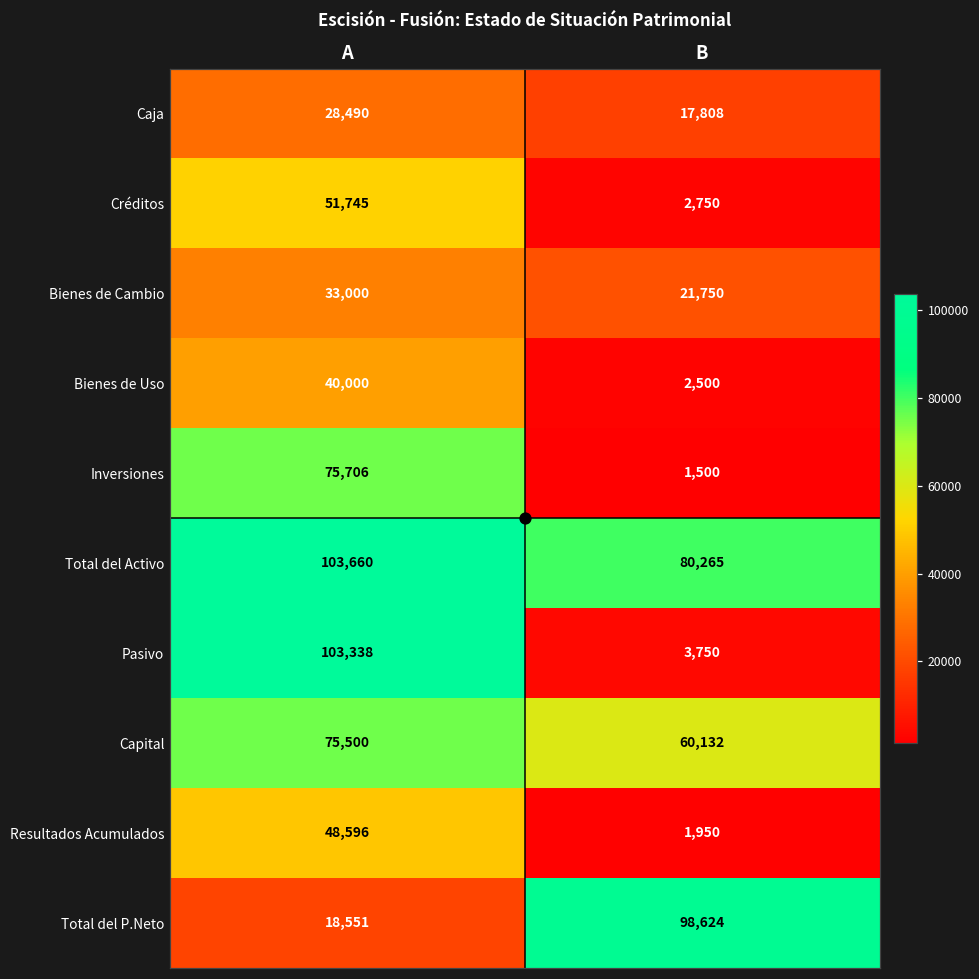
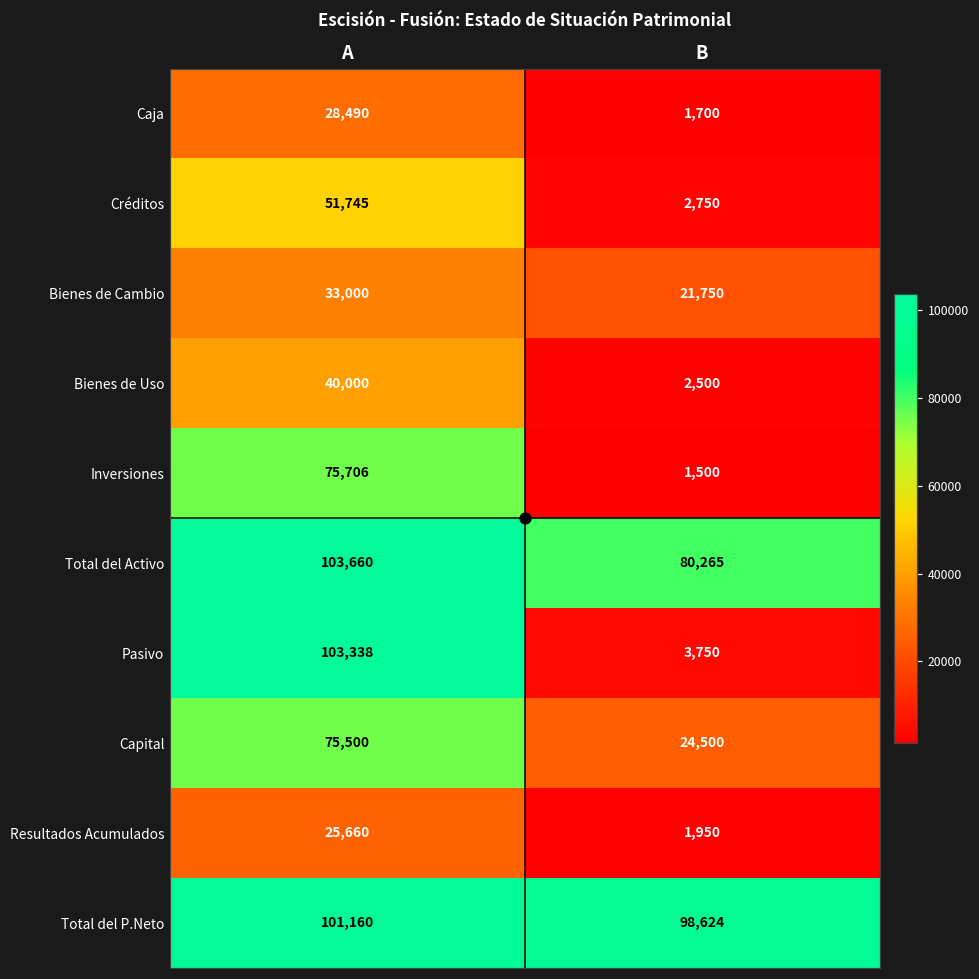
Caja, B: 17,808 -> 1,700
Capital, B: 60,132 -> 24,500
Resultados Acumulados, A: 48,596 -> 25,660
Total del P.Neto, A: 18,551 -> 101,160
